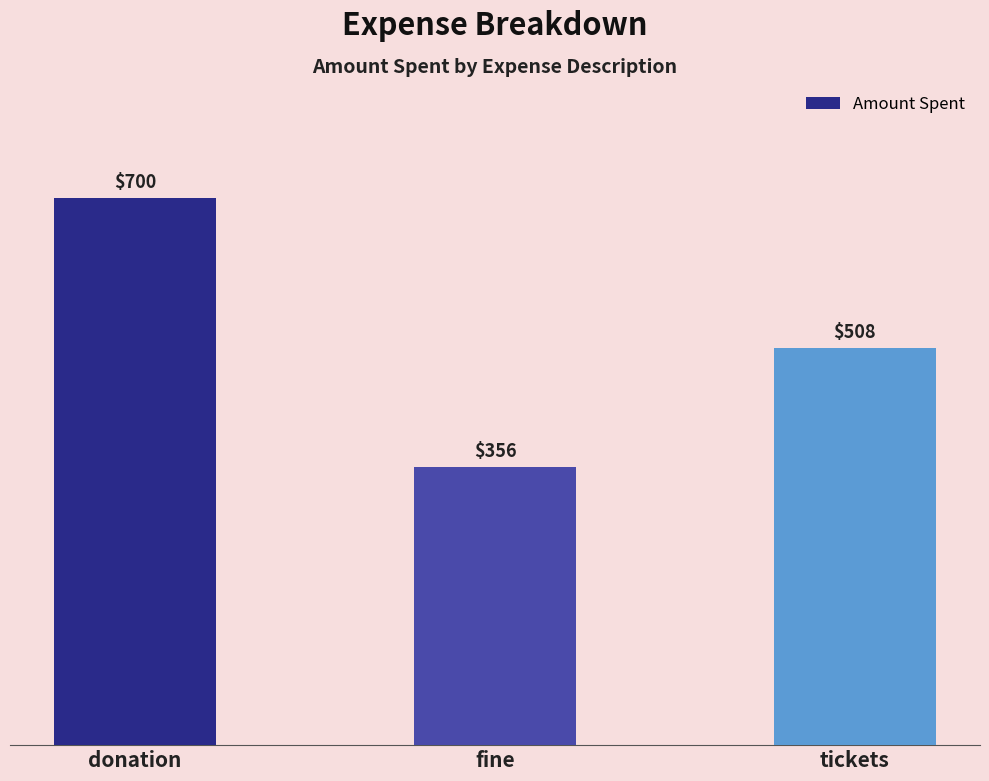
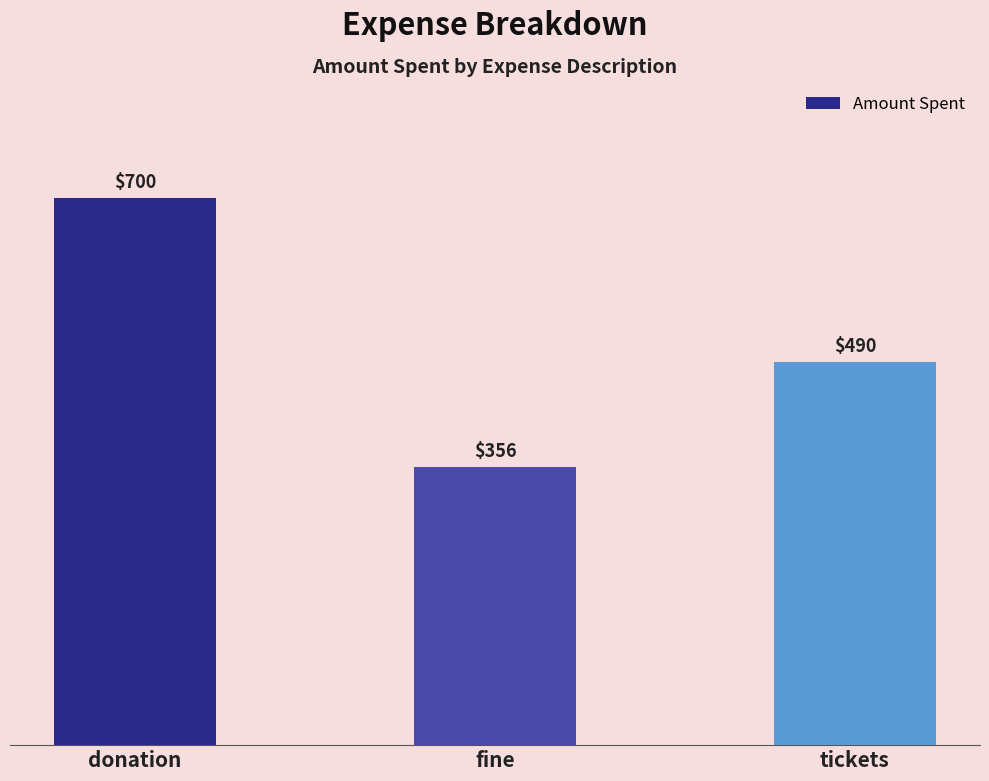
tickets: $508 -> $490
